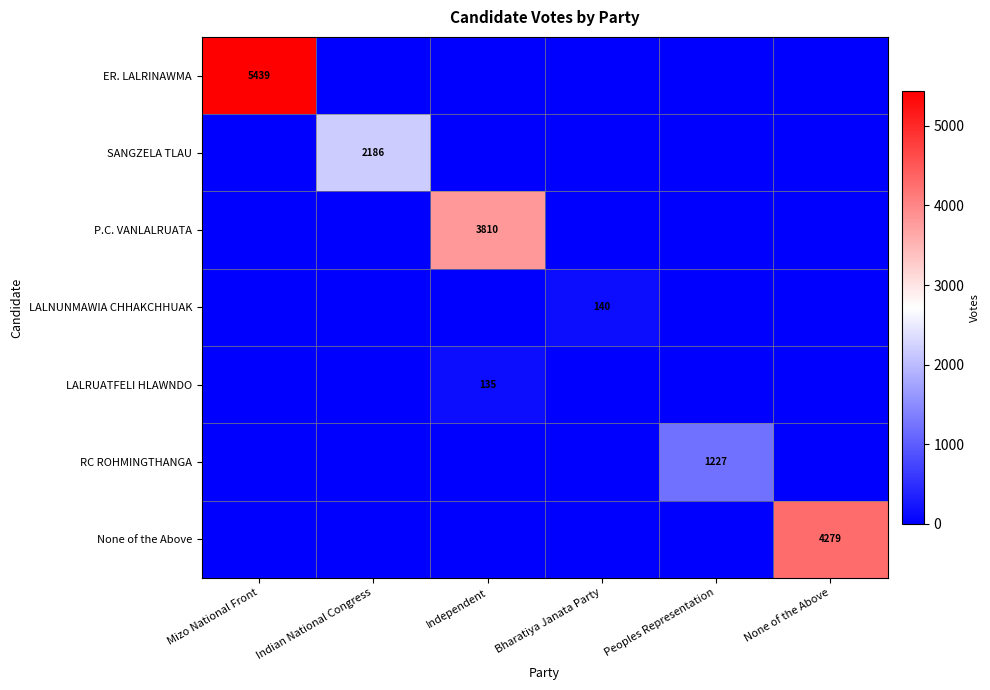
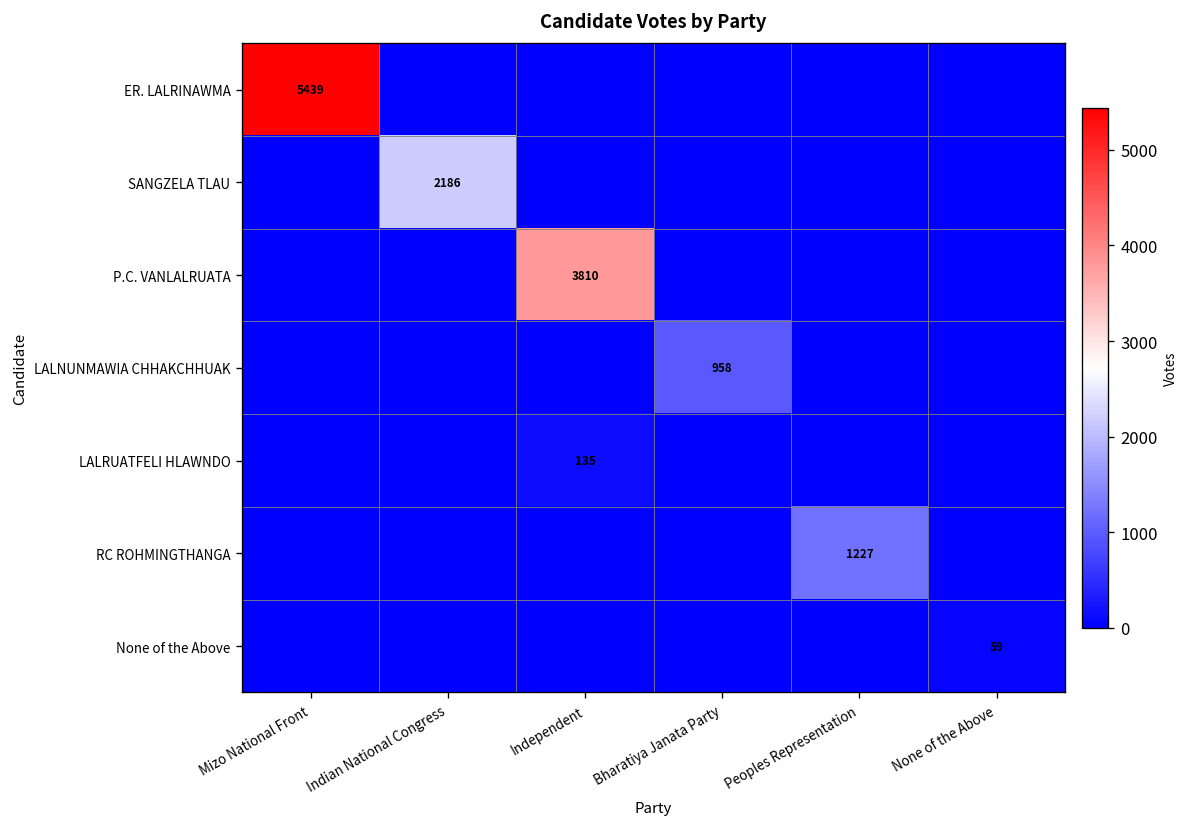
LALNUNMAWIA CHHAKCHHUAK, Bharatiya Janata Party: 140 -> 958
None of the Above, None of the Above: 4279 -> 59
